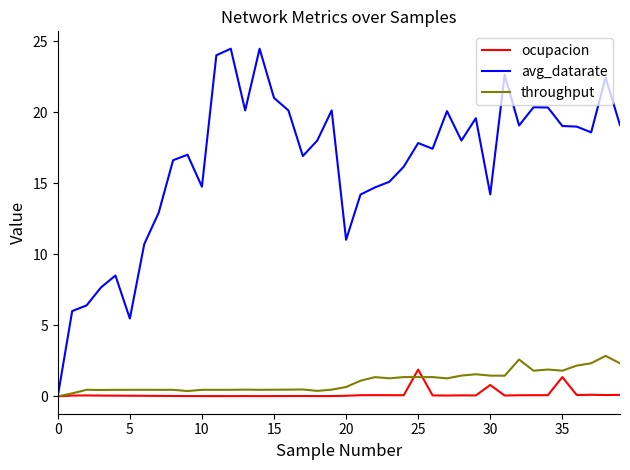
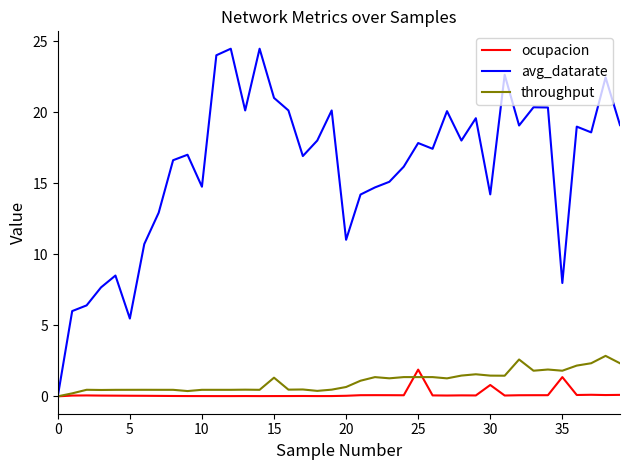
throughput, 15: 0.5 -> 1.3
avg_datarate, 35: 19.0 -> 8.0
